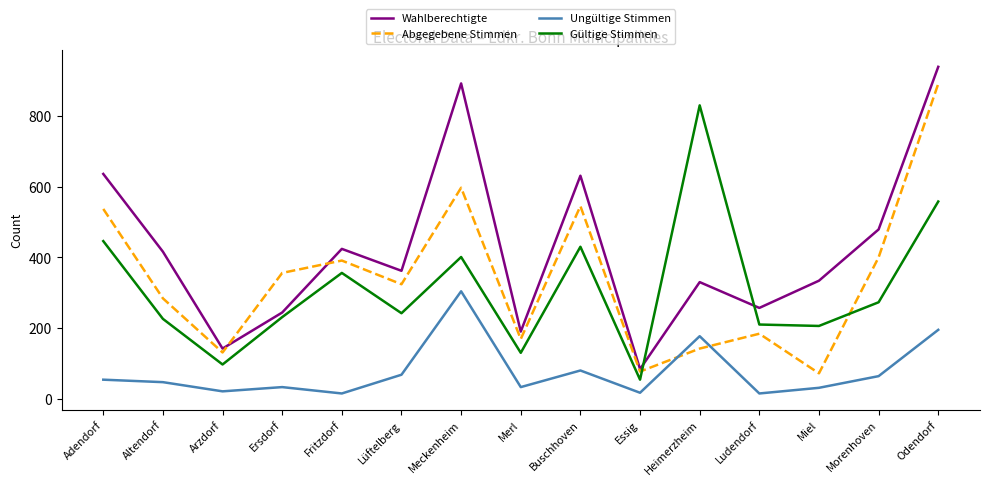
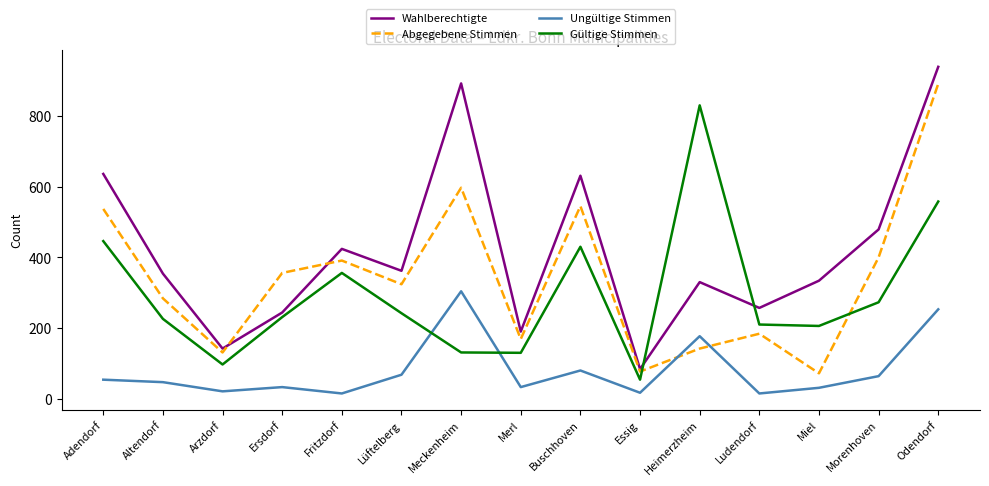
Wahlberechtigte, Altendorf: 420 -> 350
Gültige Stimmen, Meckenheim: 400 -> 130
Ungültige Stimmen, Odendorf: 200 -> 250
